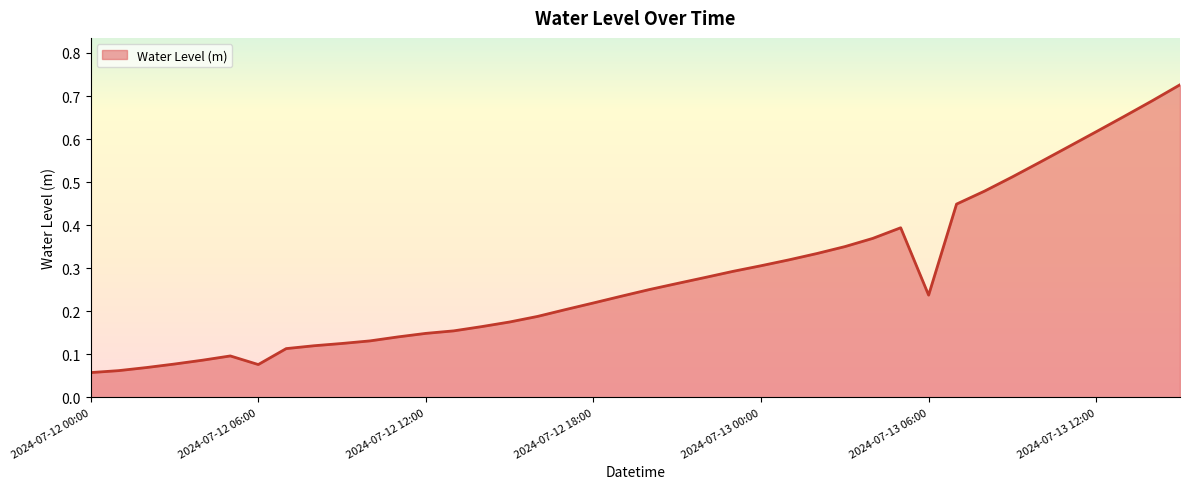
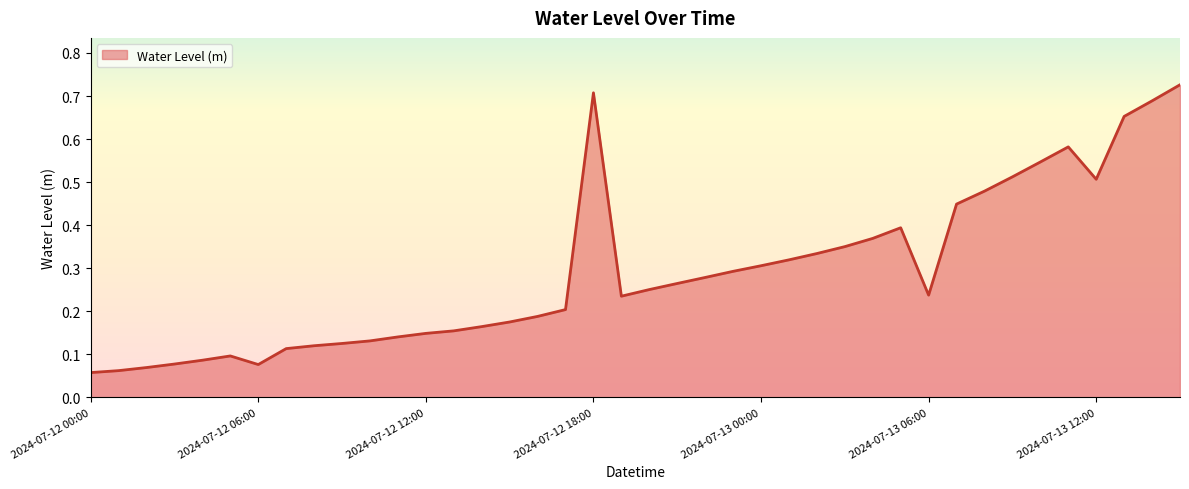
2024-07-12 18:00: 0.22 -> 0.71
2024-07-13 12:00: 0.62 -> 0.51
